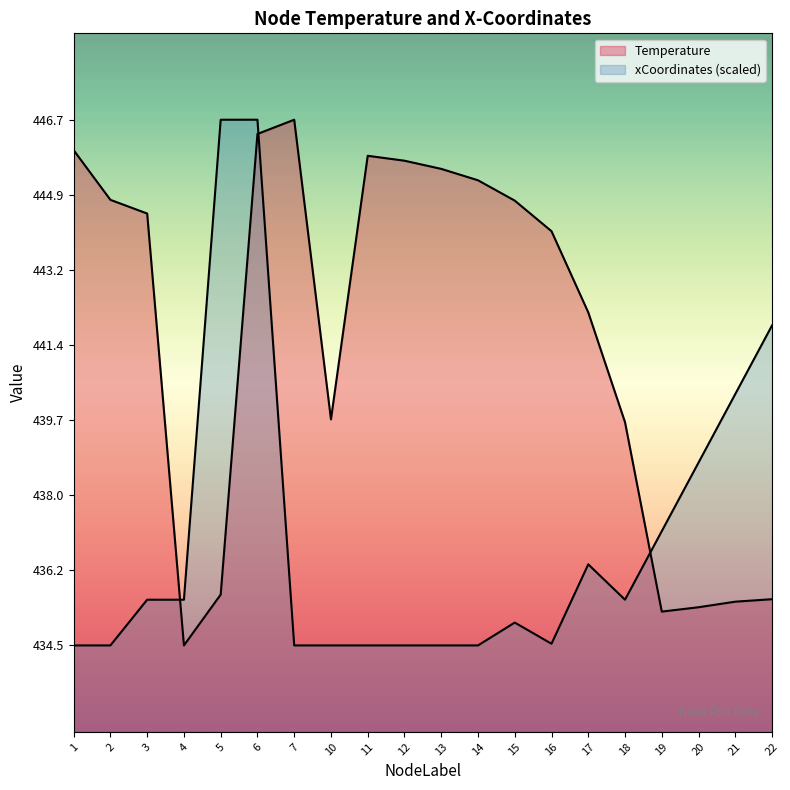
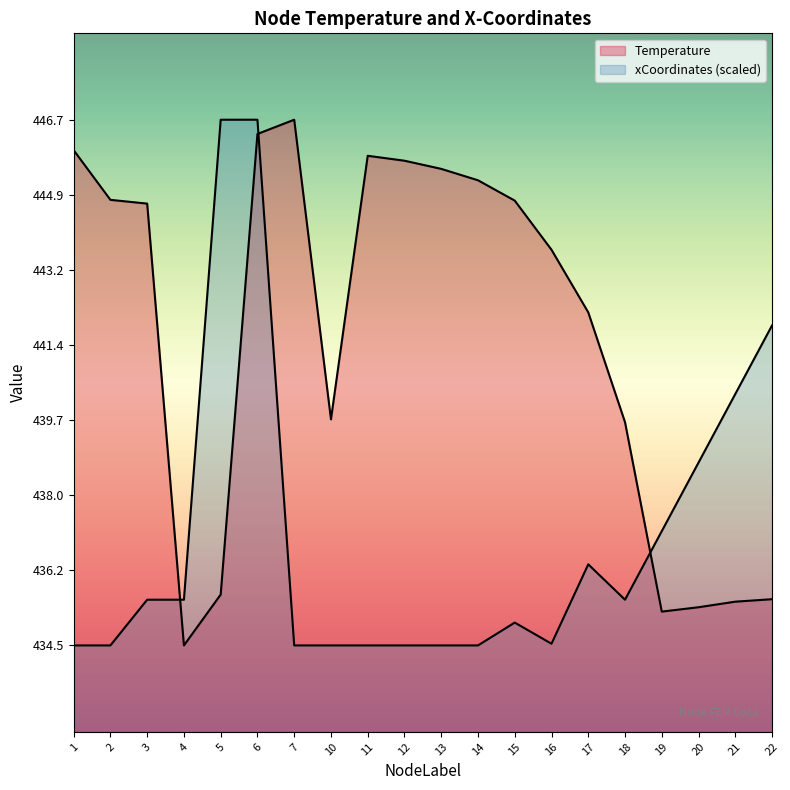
Temperature, 3: 444.5 -> 444.7
Temperature, 16: 444.1 -> 443.6
